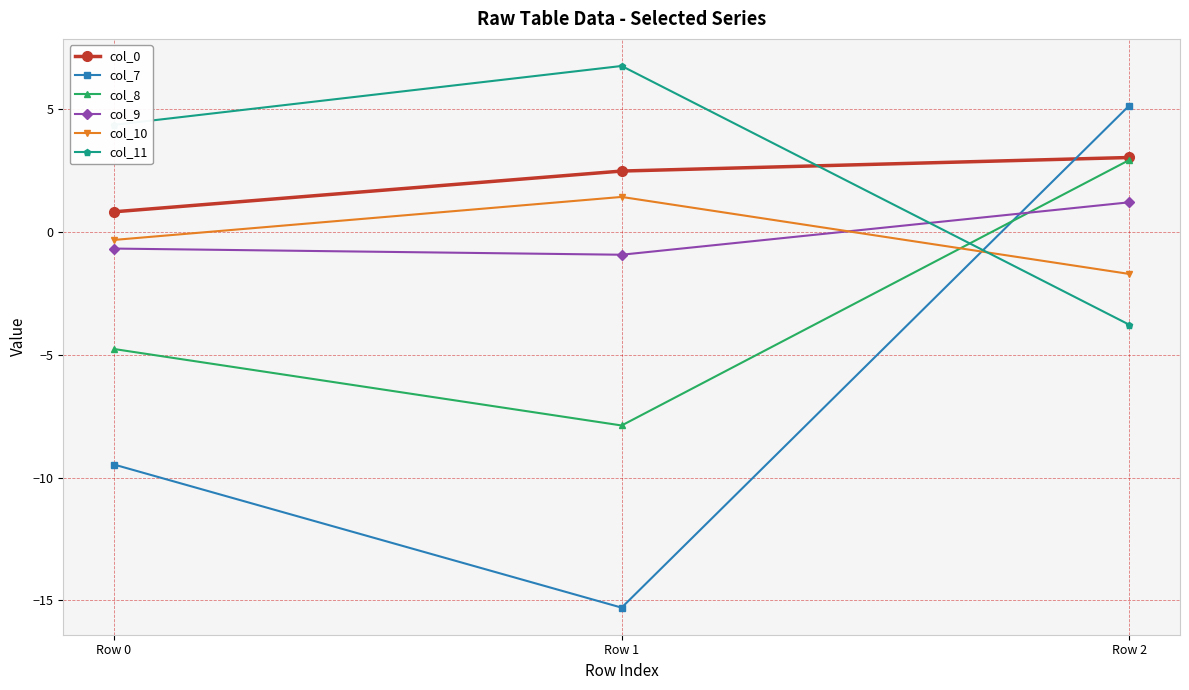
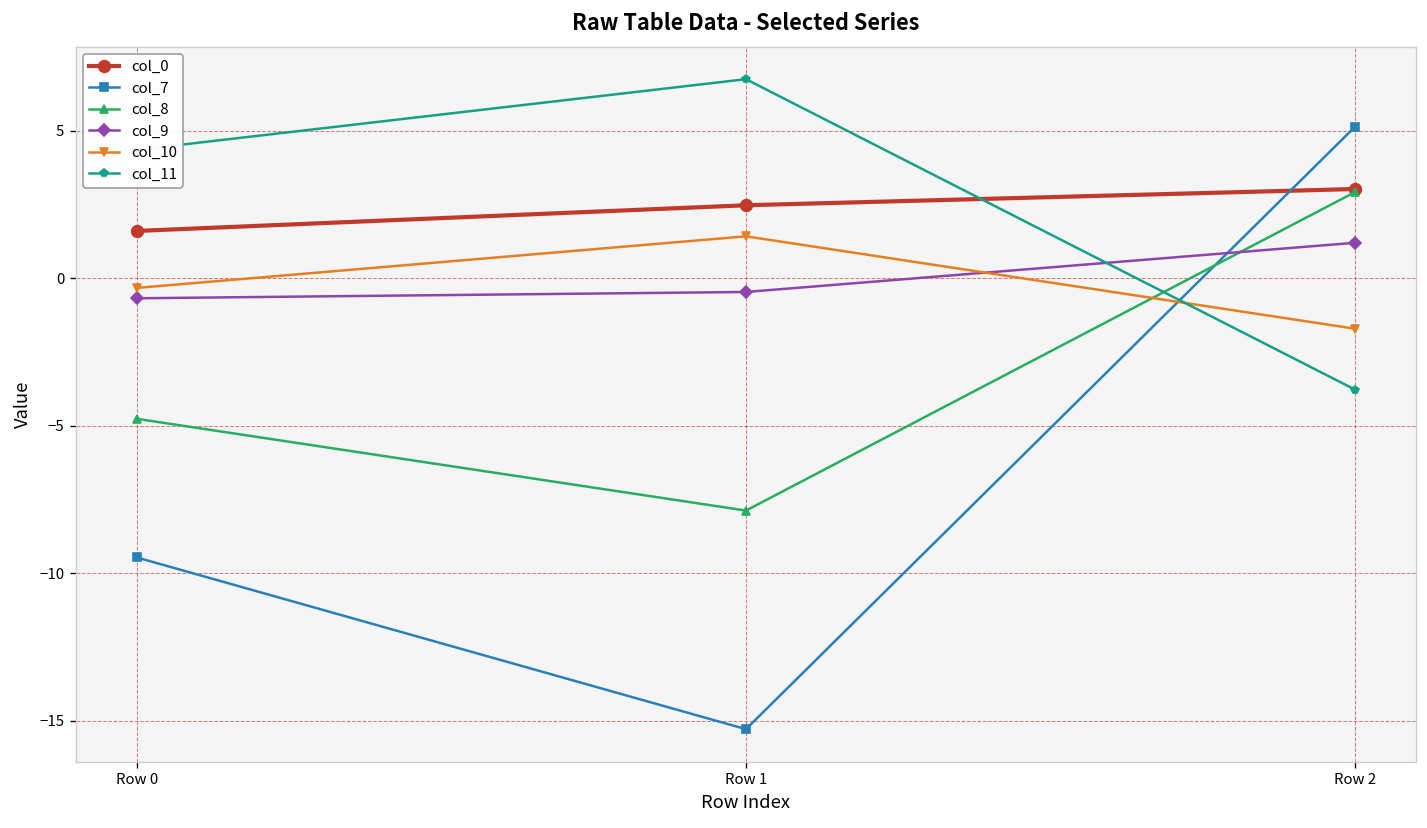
col_0, Row 0: 0.8 -> 1.6
col_9, Row 1: -0.9 -> -0.5
